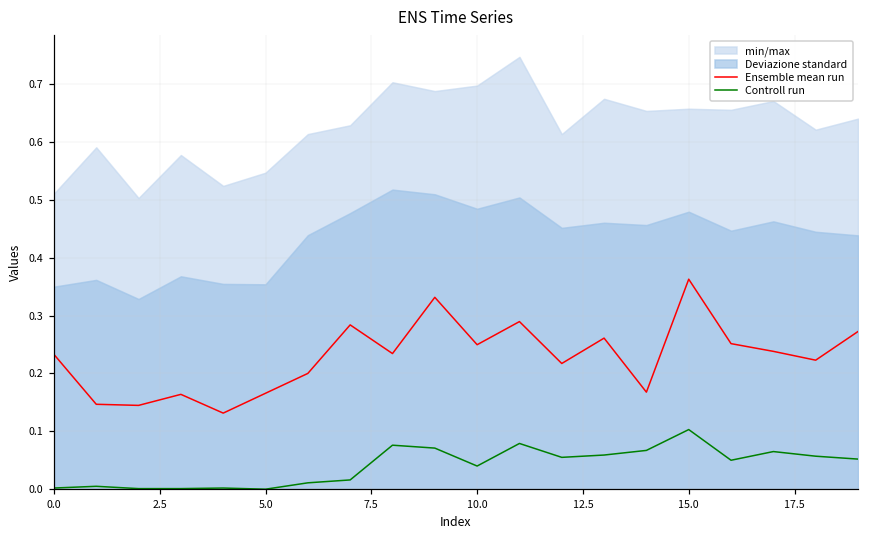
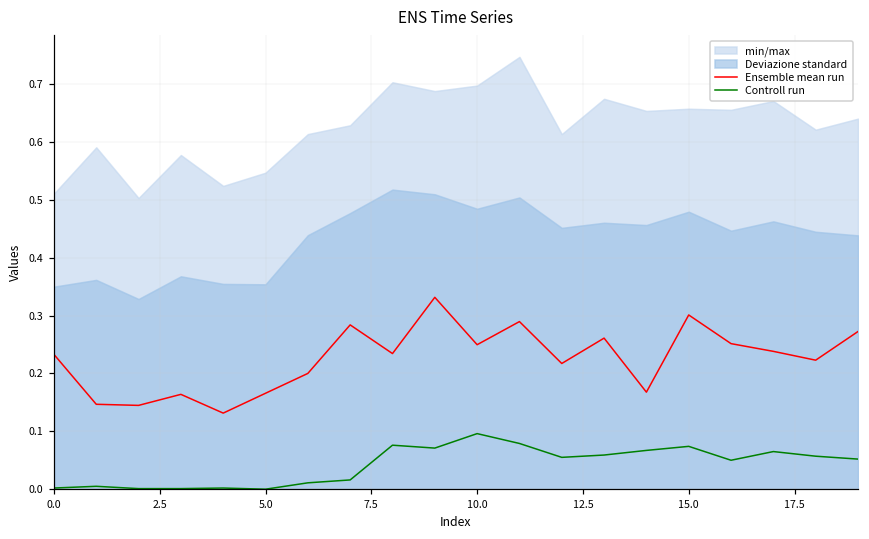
Controll run, 10.0: 0.04 -> 0.10
Ensemble mean run, 15.0: 0.36 -> 0.30
Controll run, 15.0: 0.10 -> 0.07
